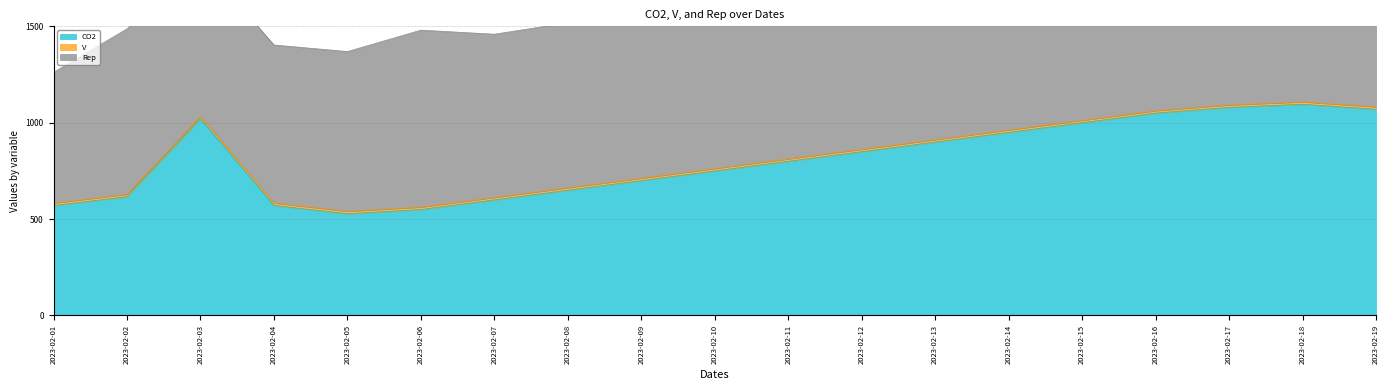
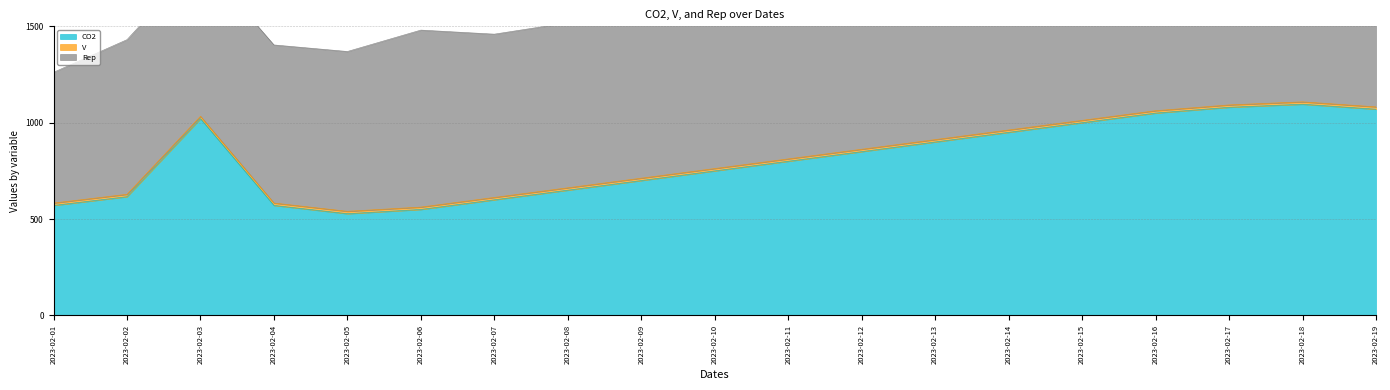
Rep, 2023-02-02: 860 -> 800
